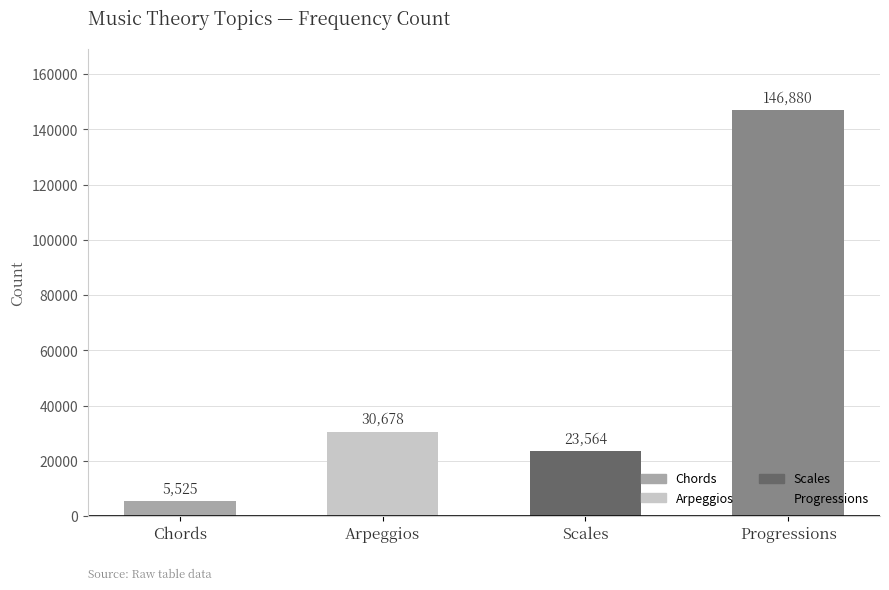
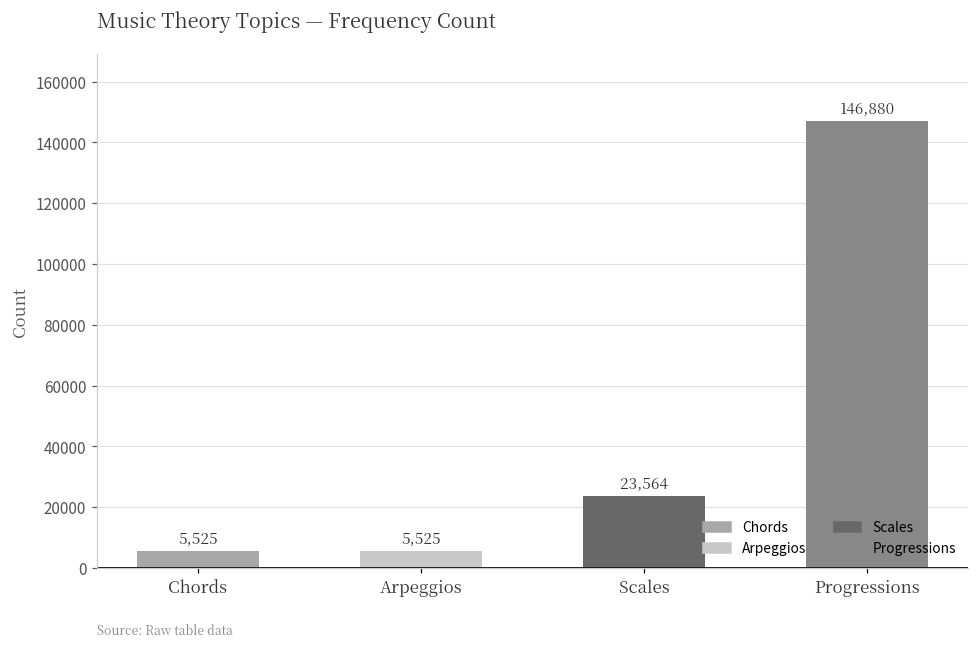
Arpeggios: 30,678 -> 5,525
